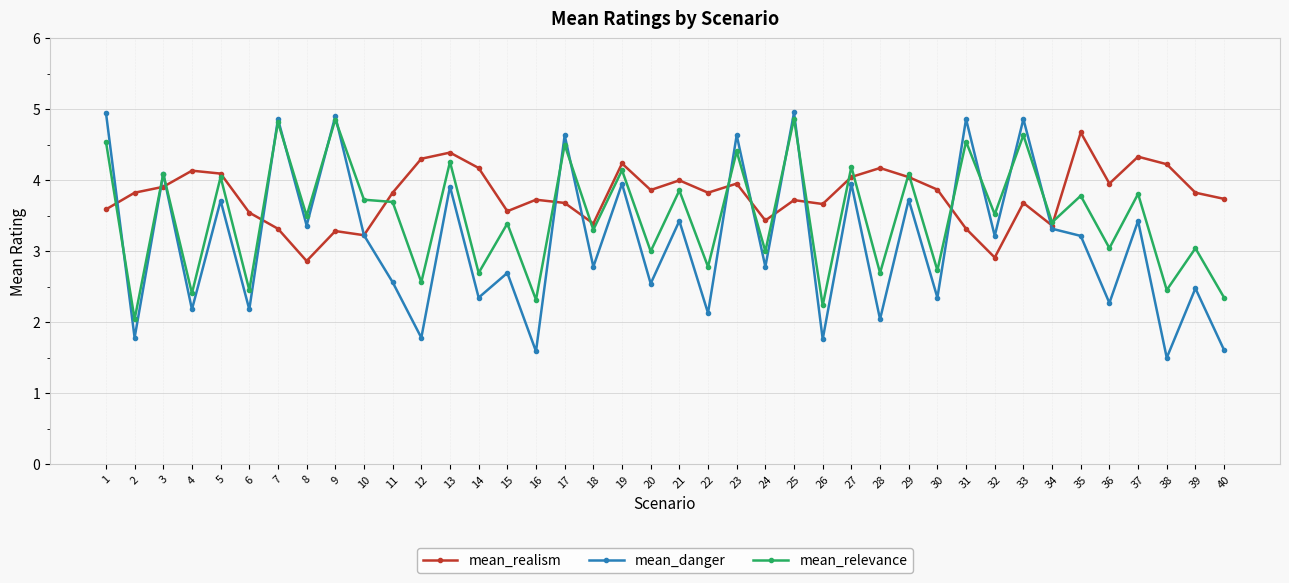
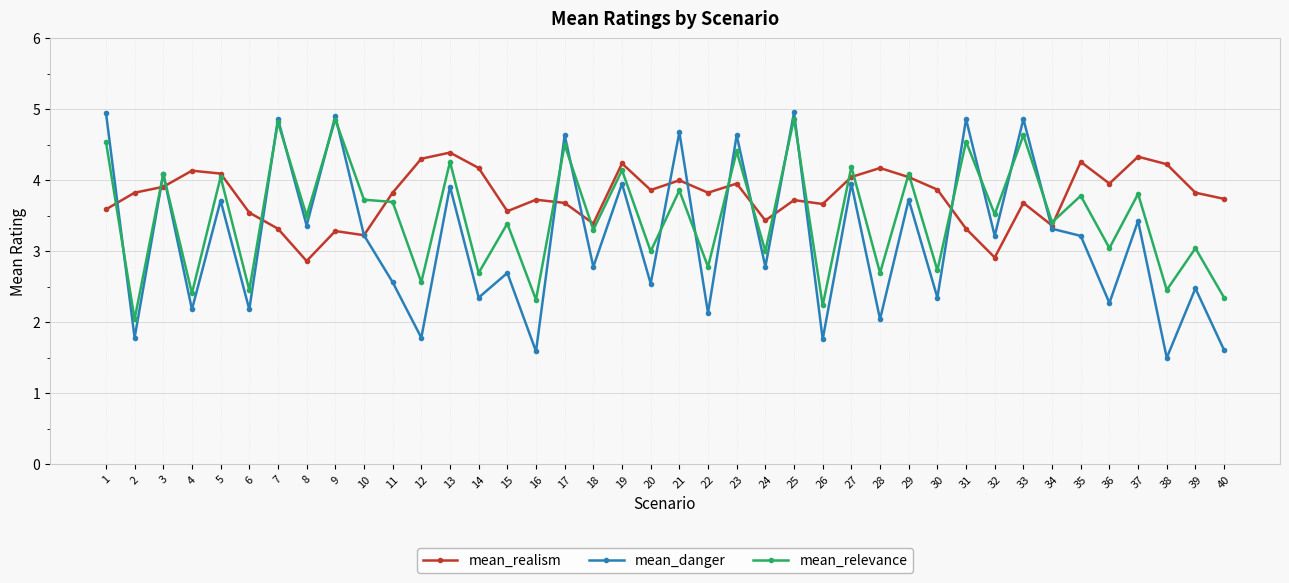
mean_danger, 21: 3.4 -> 4.7
mean_realism, 35: 4.7 -> 4.3
